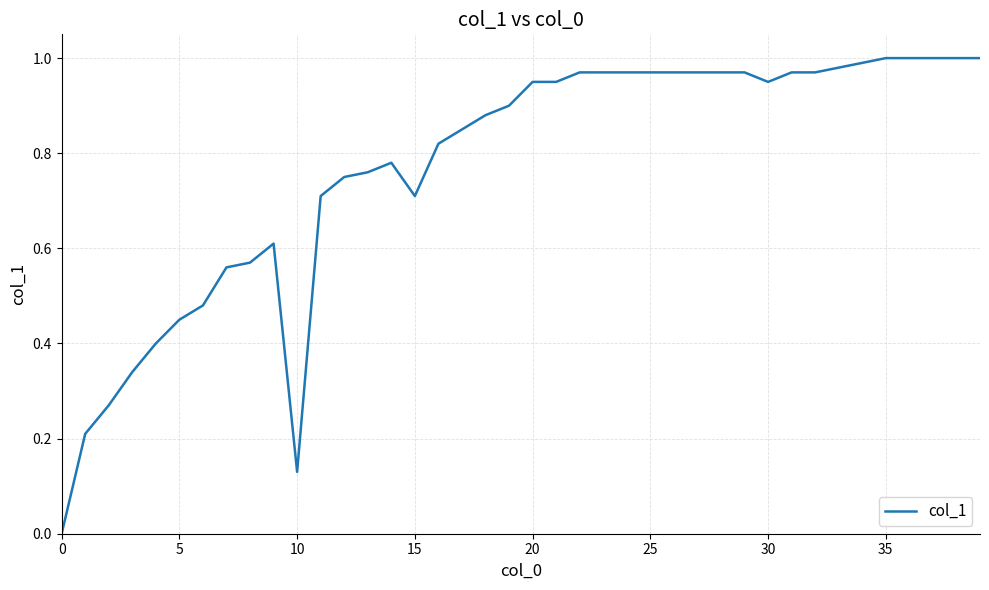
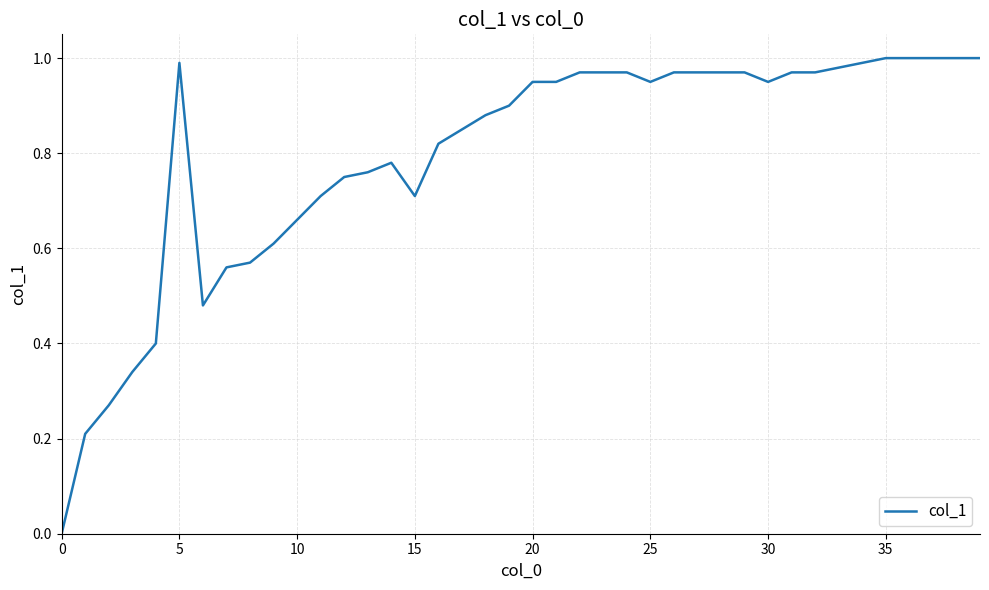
5: 0.45 -> 0.99
10: 0.13 -> 0.66
25: 0.97 -> 0.95
